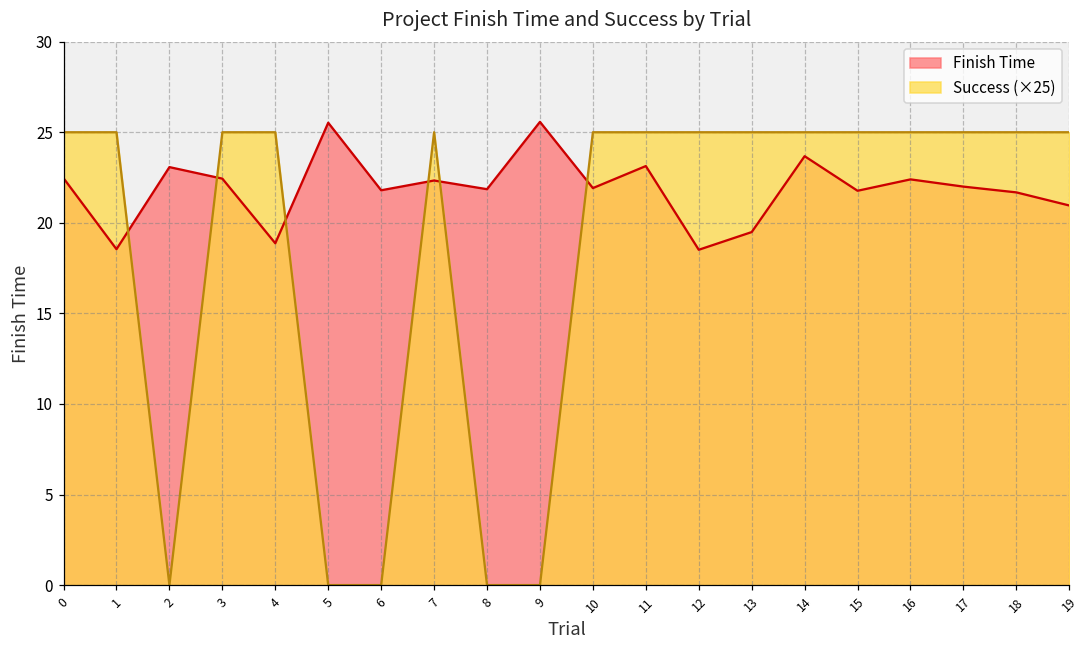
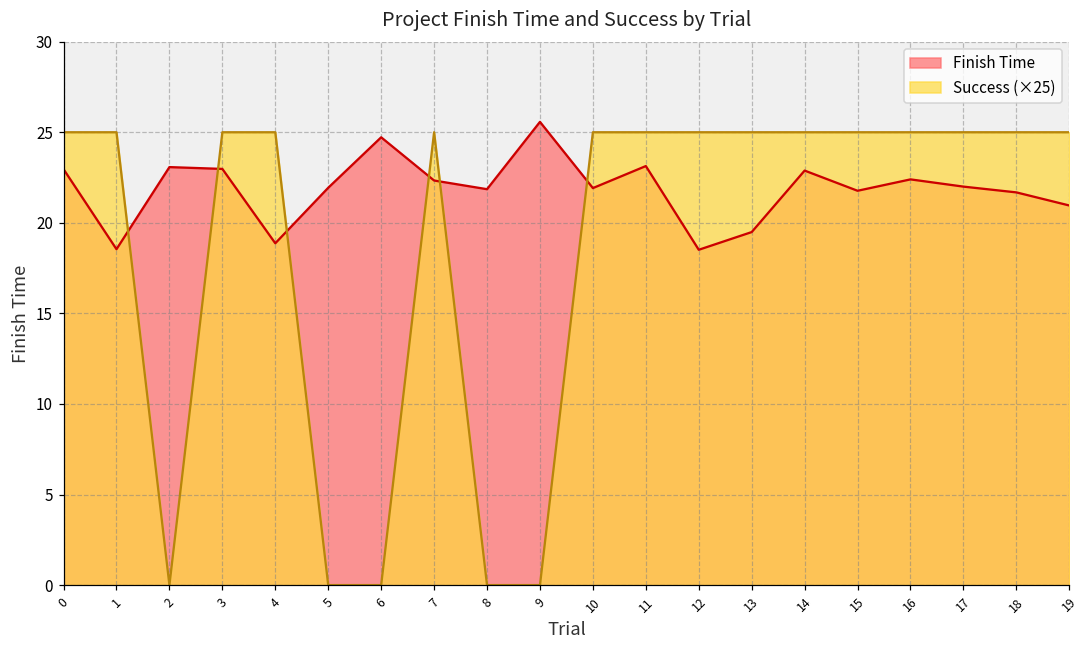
Finish Time, 0: 22.5 -> 23.0
Finish Time, 3: 22.4 -> 23.0
Finish Time, 5: 25.5 -> 21.9
Finish Time, 6: 21.8 -> 24.7
Finish Time, 14: 23.7 -> 22.9
